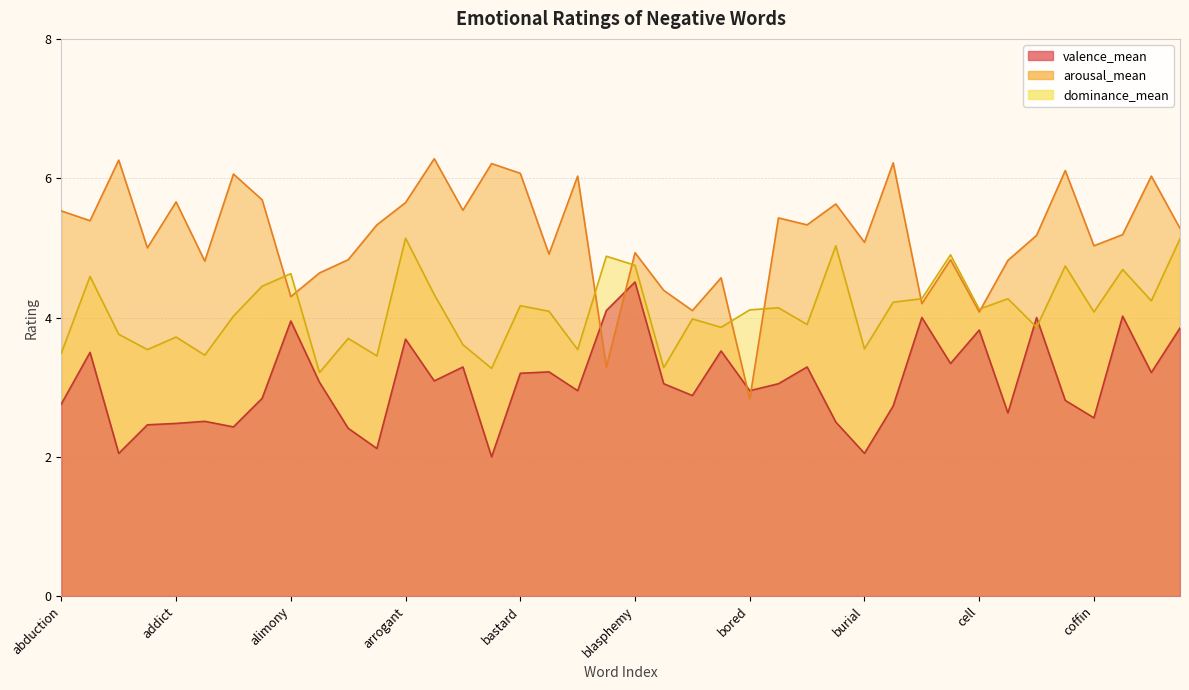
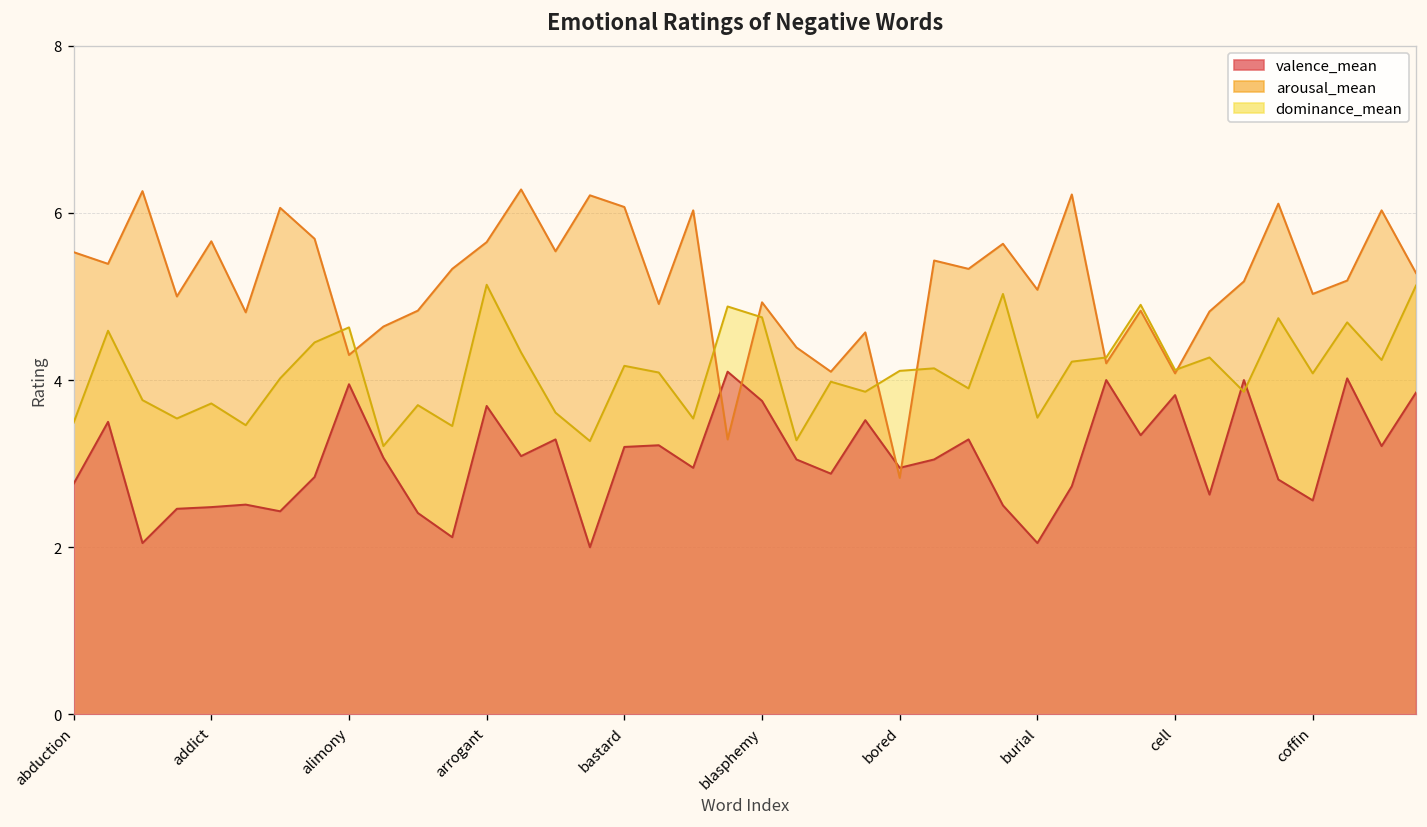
valence_mean, blasphemy: 4.5 -> 3.8
